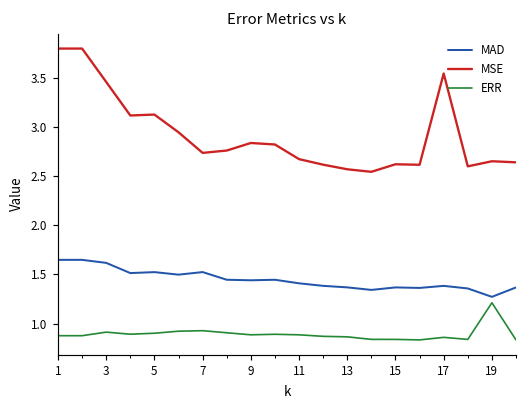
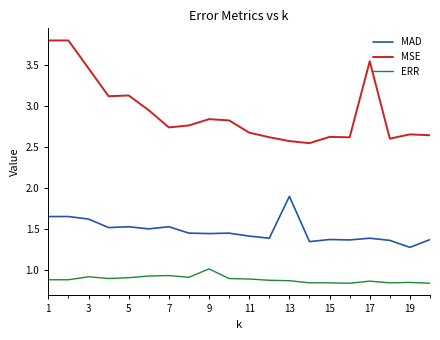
ERR, 9: 0.9 -> 1.0
MAD, 13: 1.4 -> 1.9
ERR, 19: 1.2 -> 0.8
